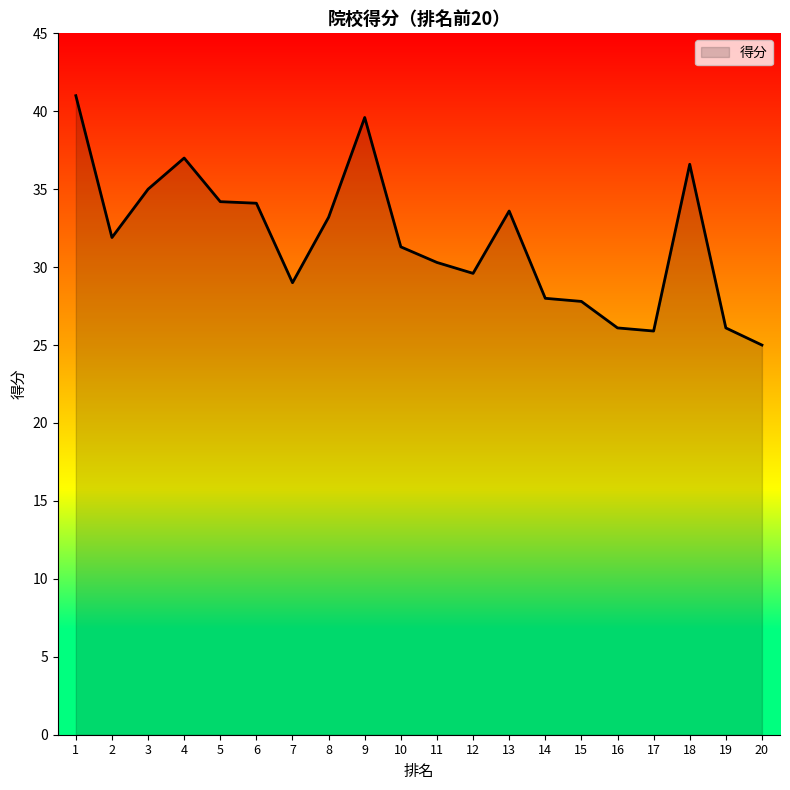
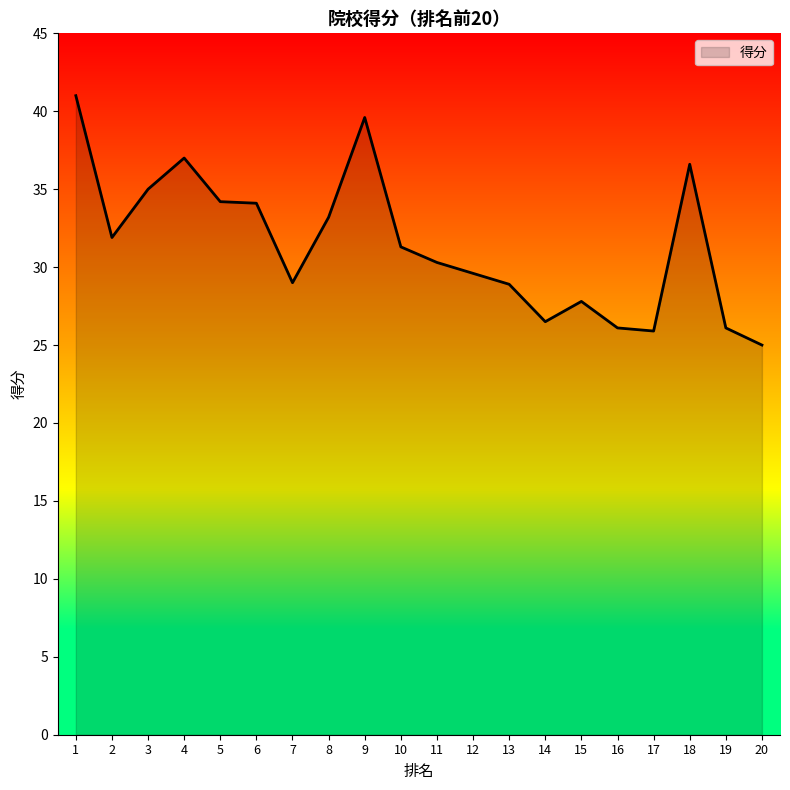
13: 33.6 -> 28.9
14: 28.0 -> 26.5
